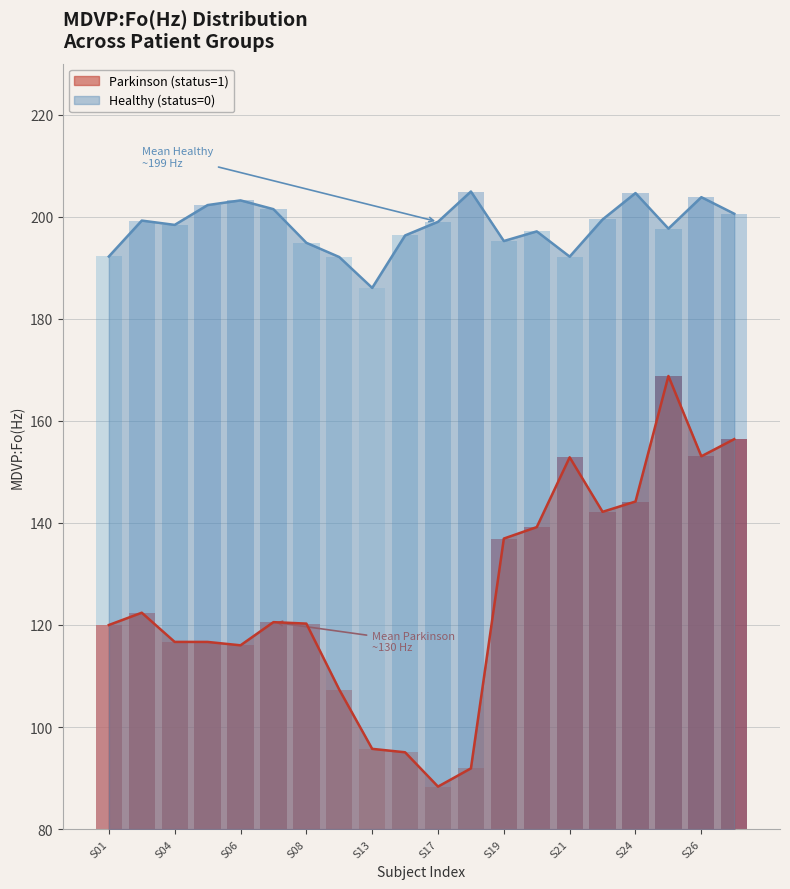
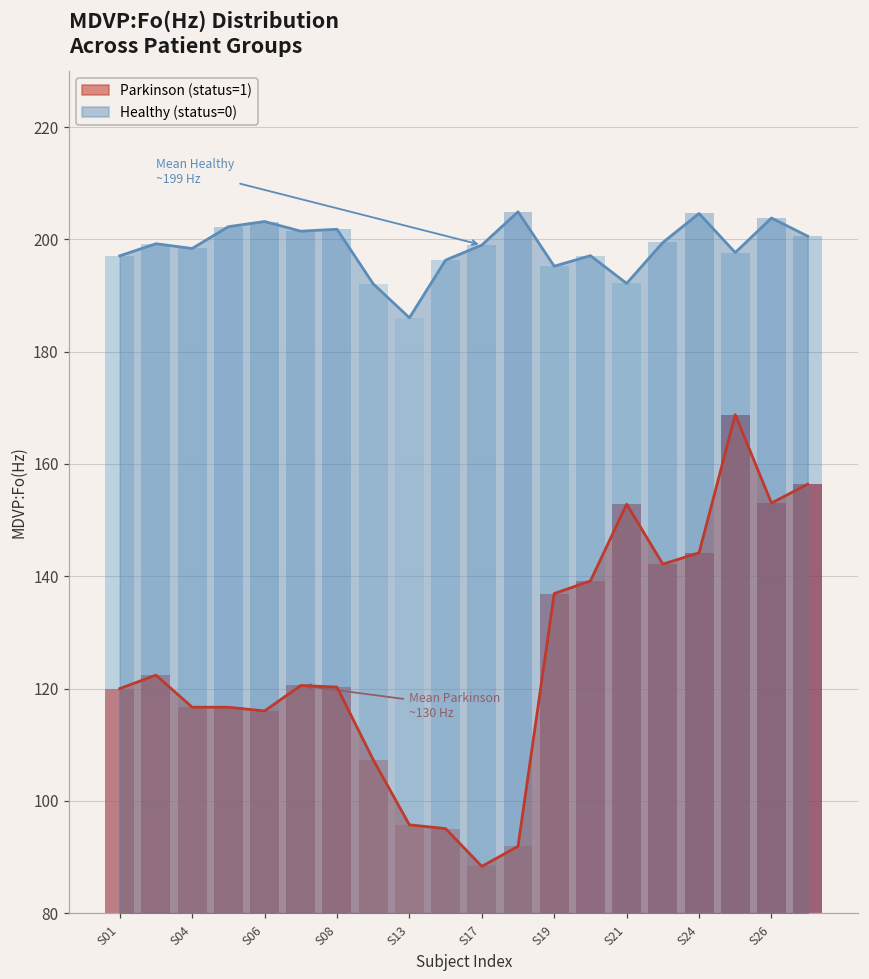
Healthy (status=0), S01: 192 -> 197
Healthy (status=0), S08: 195 -> 202
